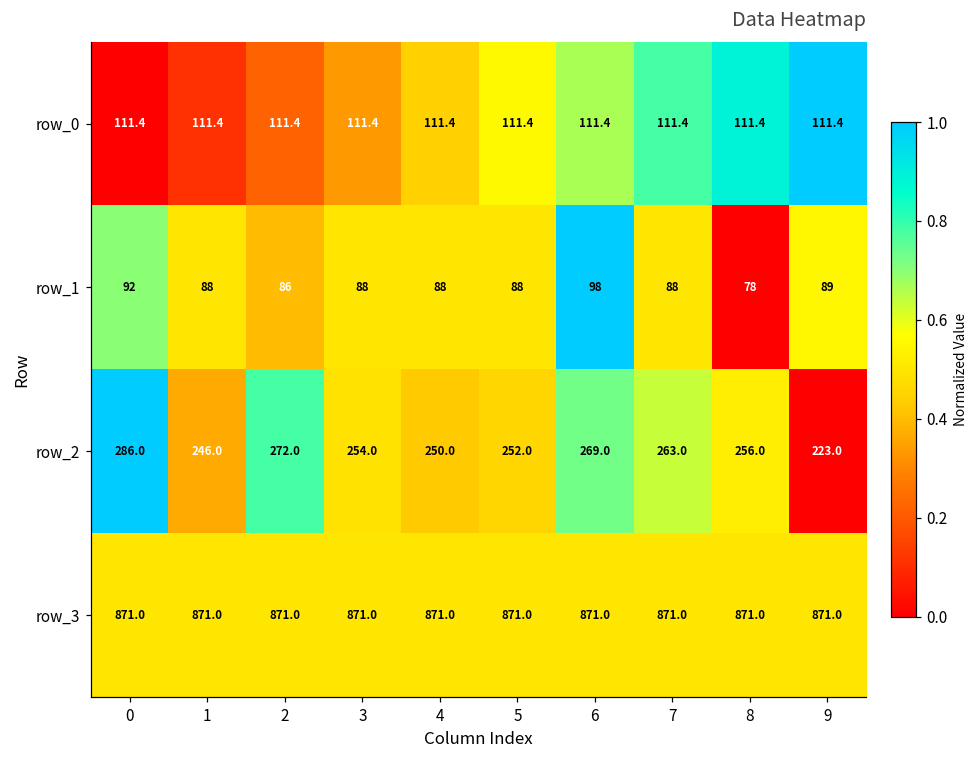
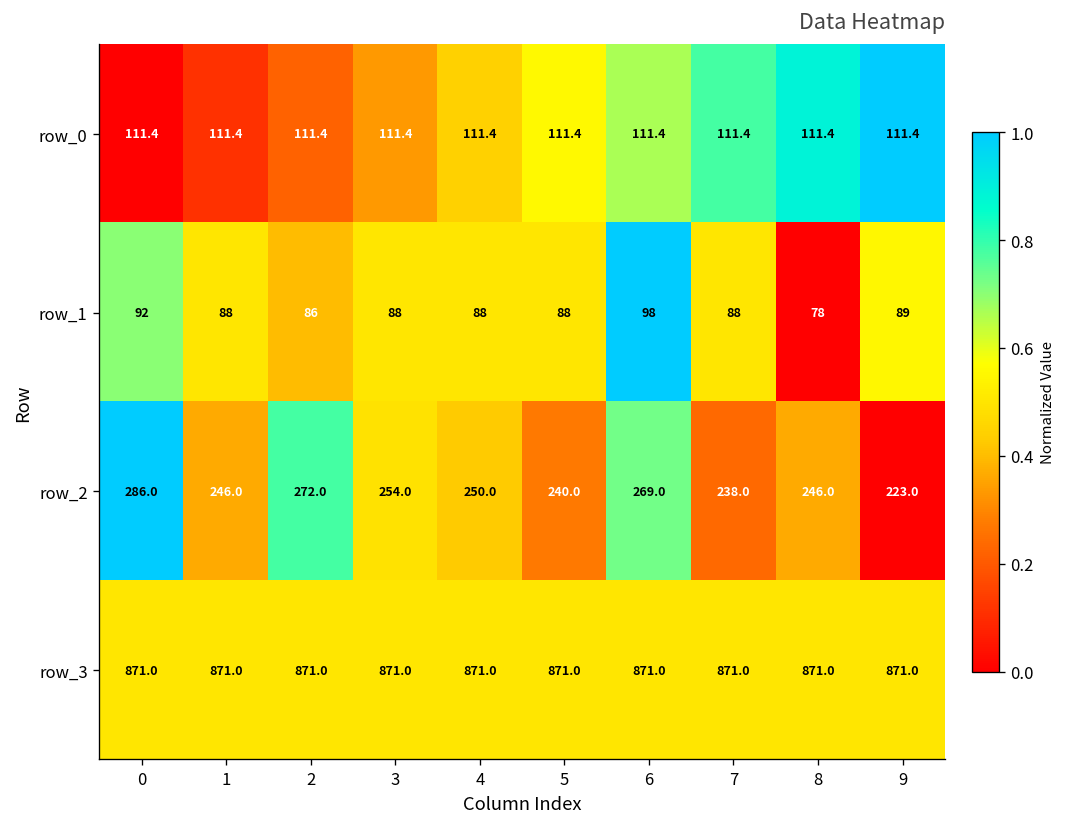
row_2, 5: 252.0 -> 240.0
row_2, 7: 263.0 -> 238.0
row_2, 8: 256.0 -> 246.0
